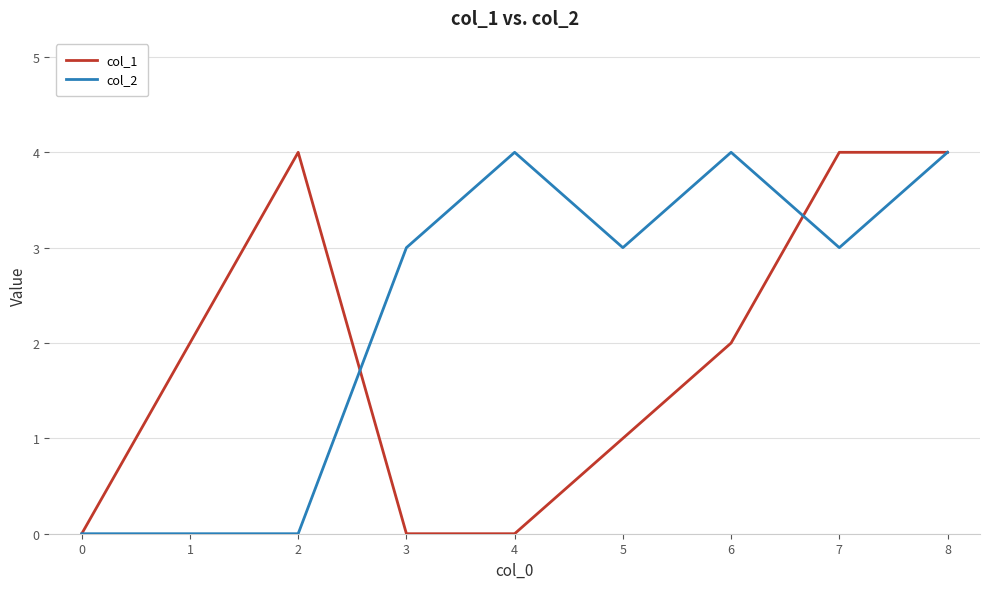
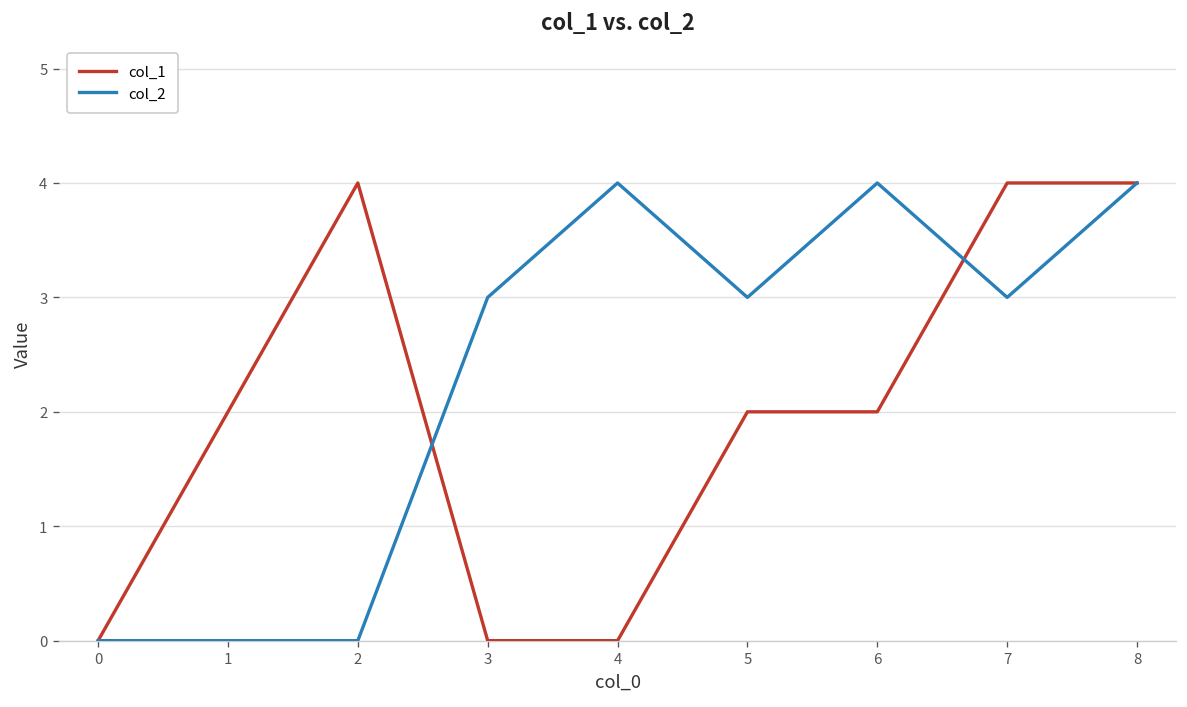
col_1, 5: 1 -> 2
